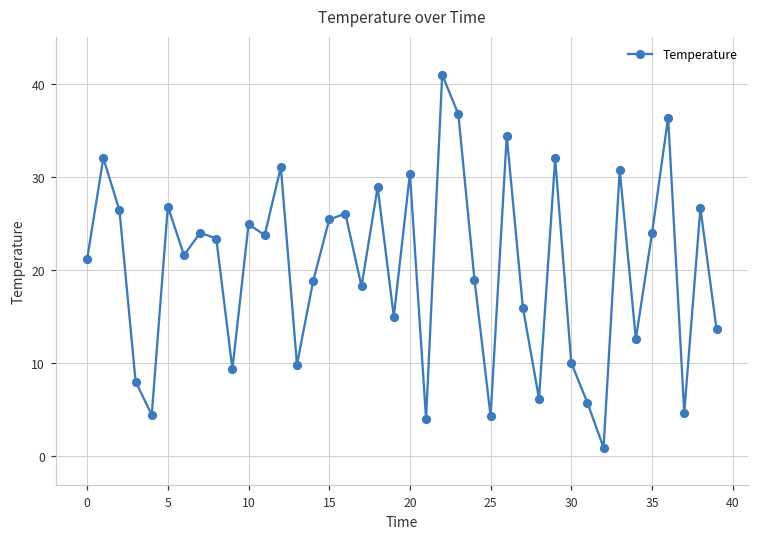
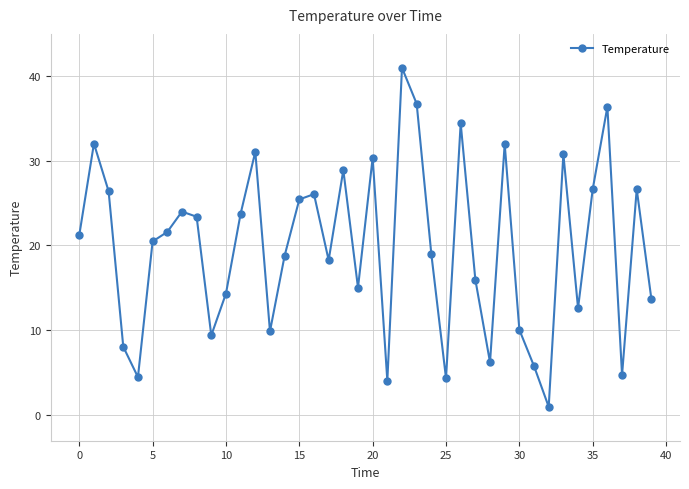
5: 27 -> 20
10: 25 -> 14
35: 24 -> 27
